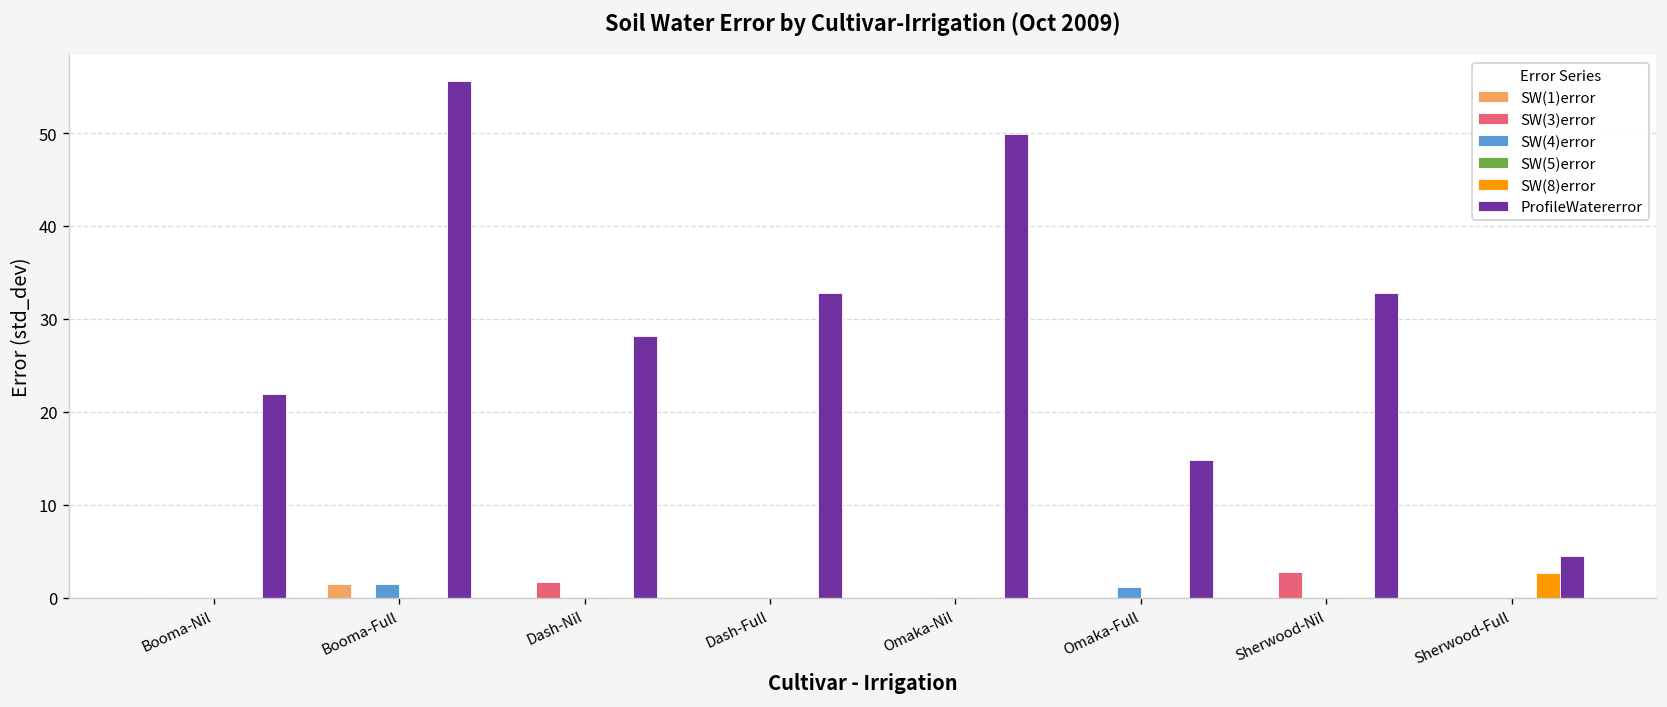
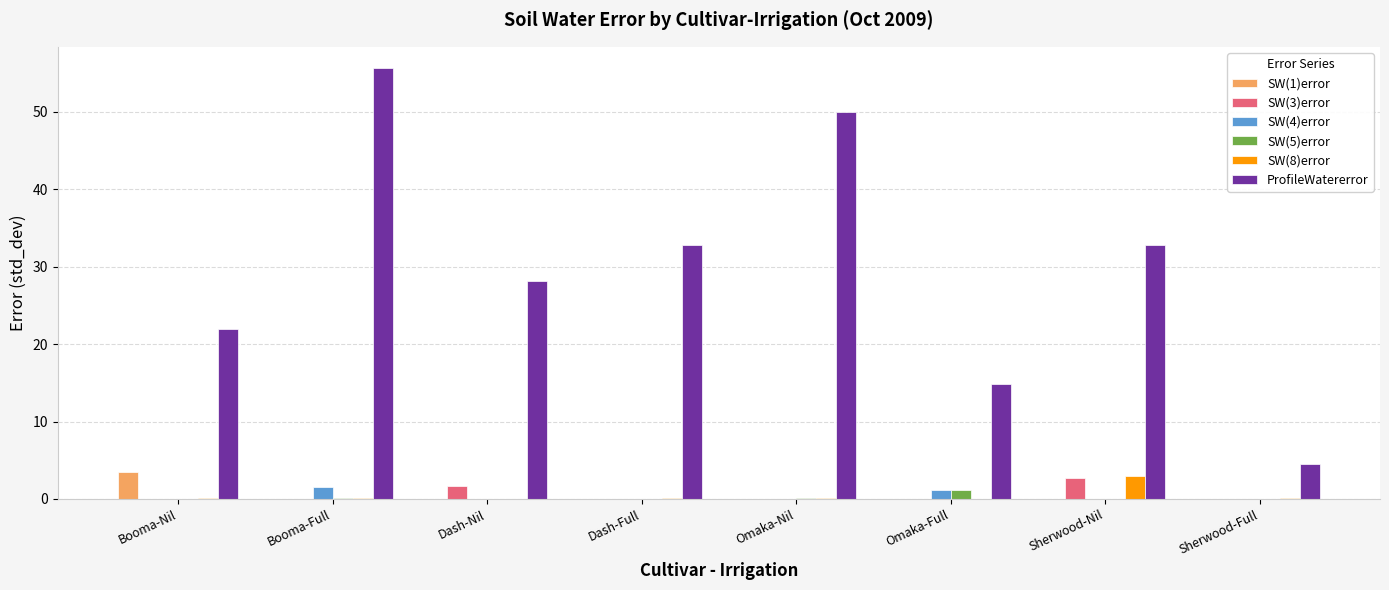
SW(1)error, Booma-Nil: 0 -> 4
SW(1)error, Booma-Full: 2 -> 0
SW(5)error, Omaka-Full: 0 -> 1
SW(8)error, Sherwood-Nil: 0 -> 3
SW(8)error, Sherwood-Full: 3 -> 0
